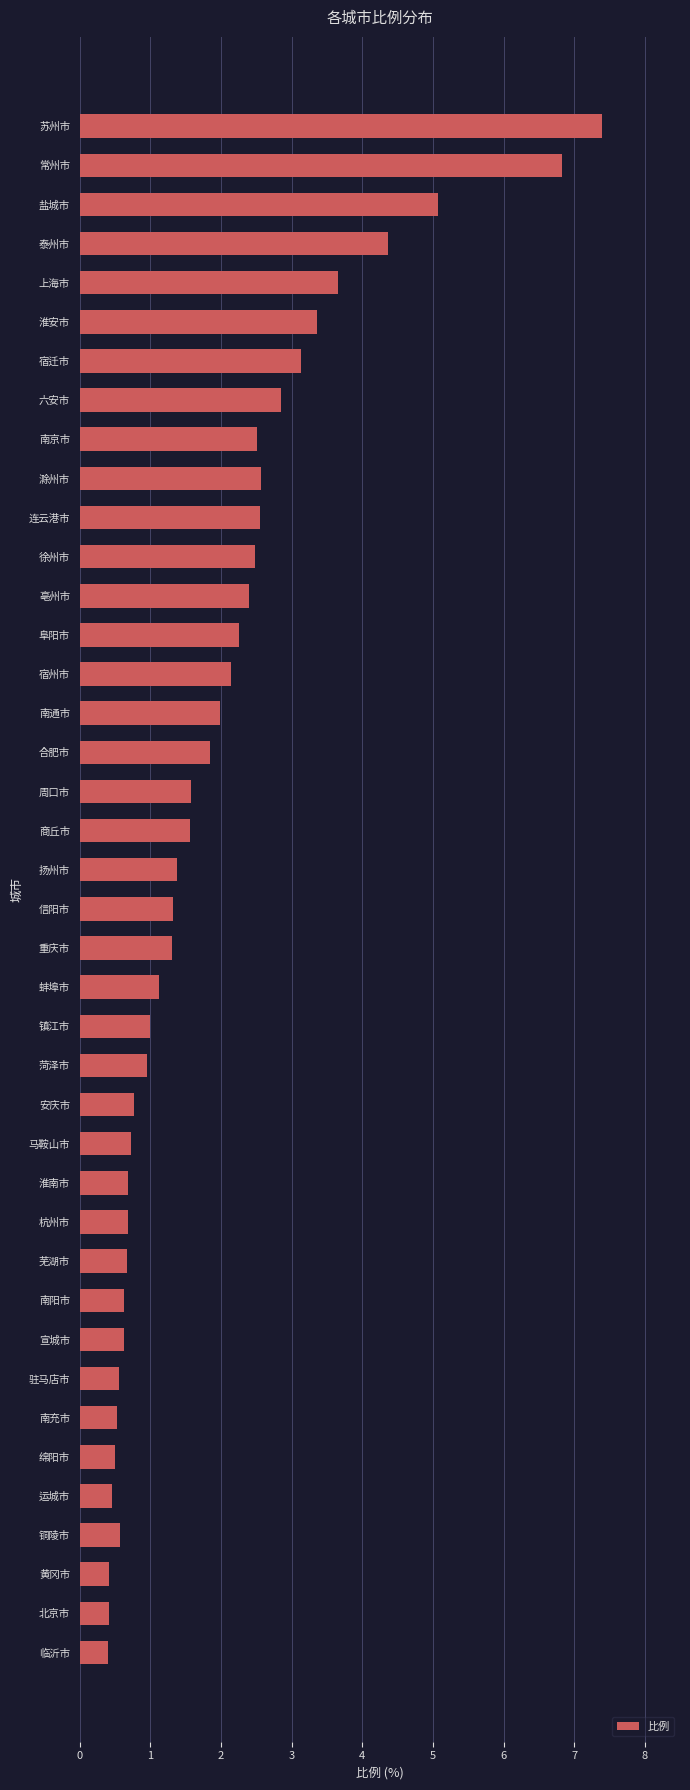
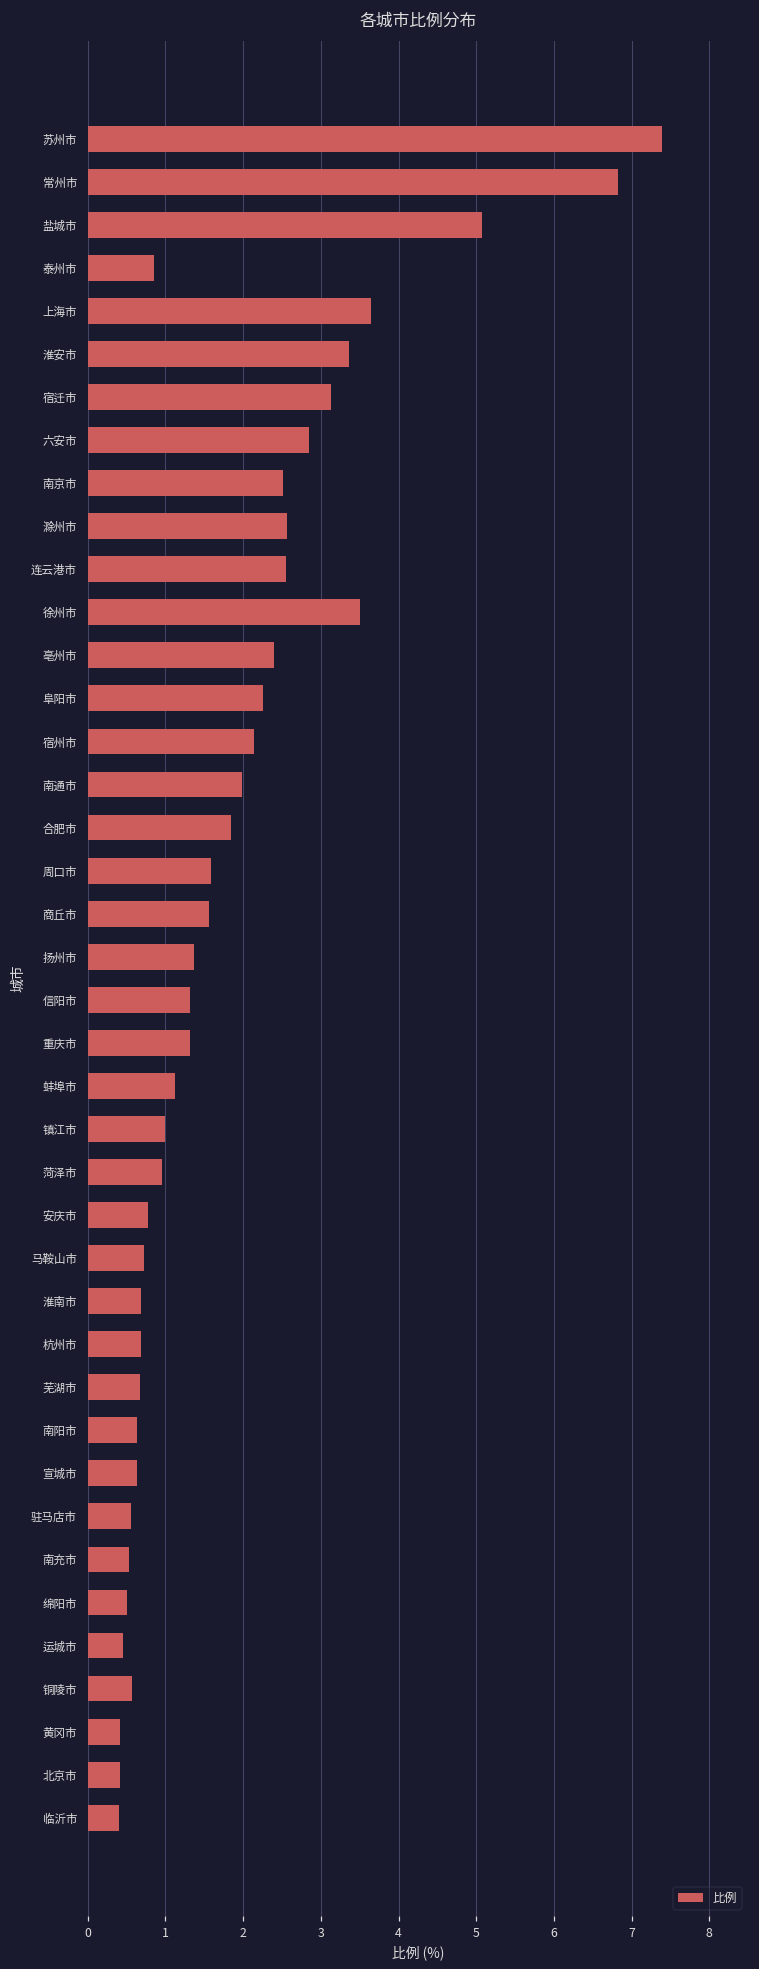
泰州市: 4.4 -> 0.9
徐州市: 2.5 -> 3.5
